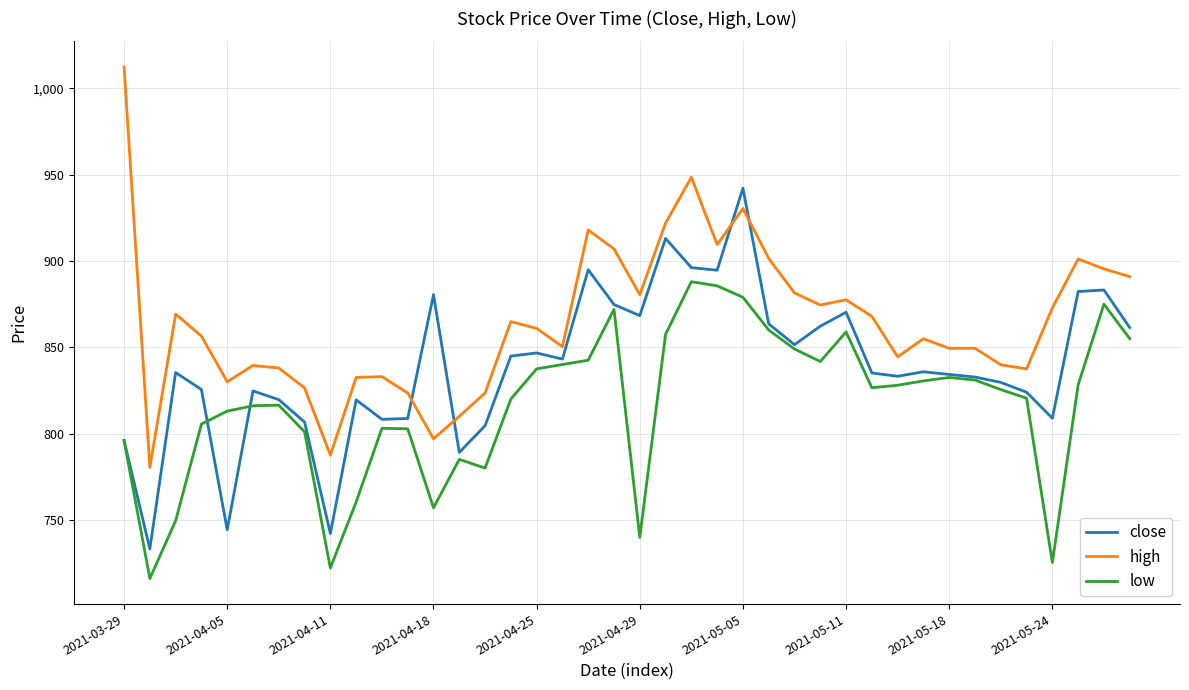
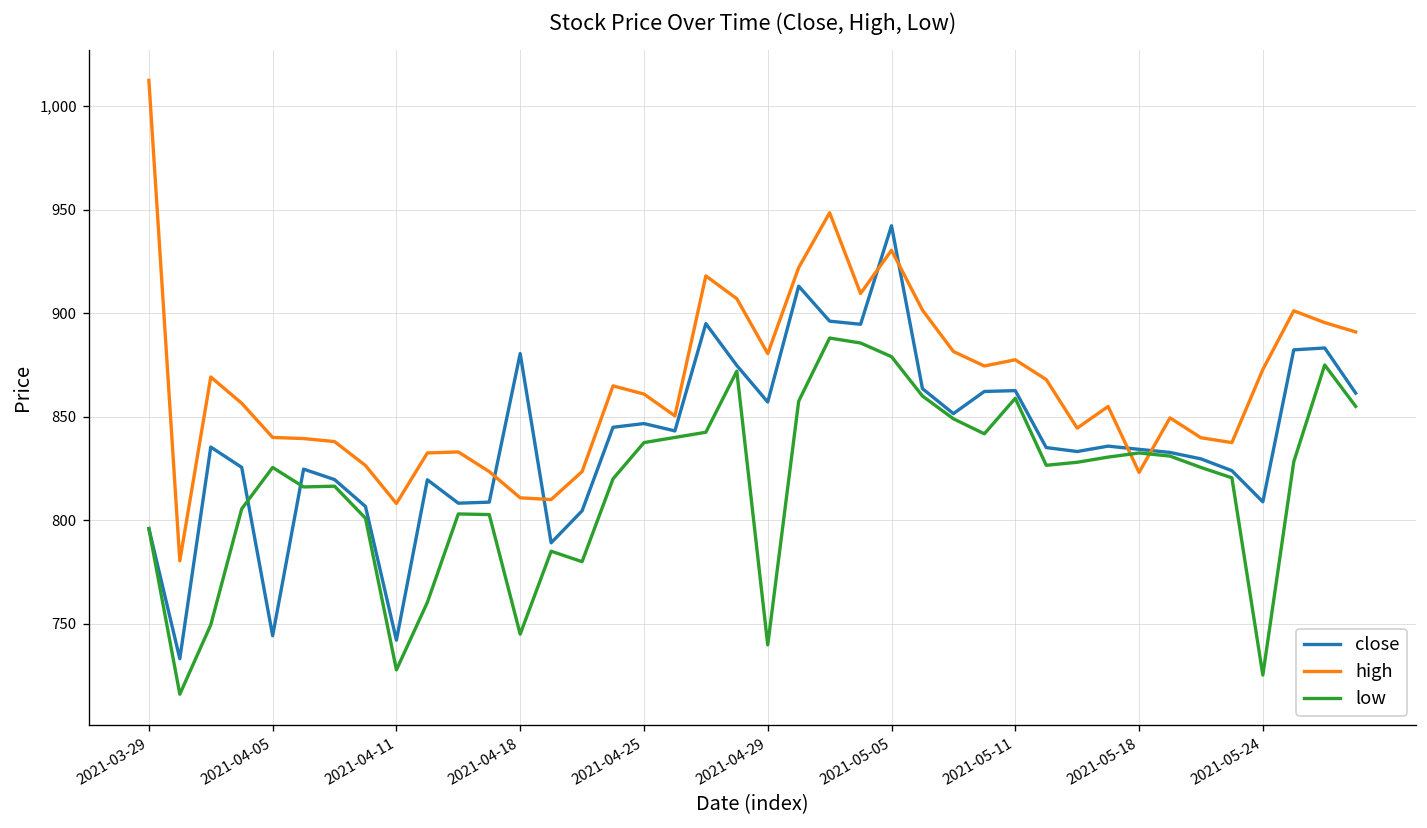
high, 2021-04-05: 830 -> 840
low, 2021-04-05: 813 -> 826
high, 2021-04-11: 788 -> 808
low, 2021-04-11: 722 -> 728
high, 2021-04-18: 797 -> 811
low, 2021-04-18: 757 -> 745
close, 2021-04-29: 868 -> 857
close, 2021-05-11: 870 -> 863
high, 2021-05-18: 849 -> 823
